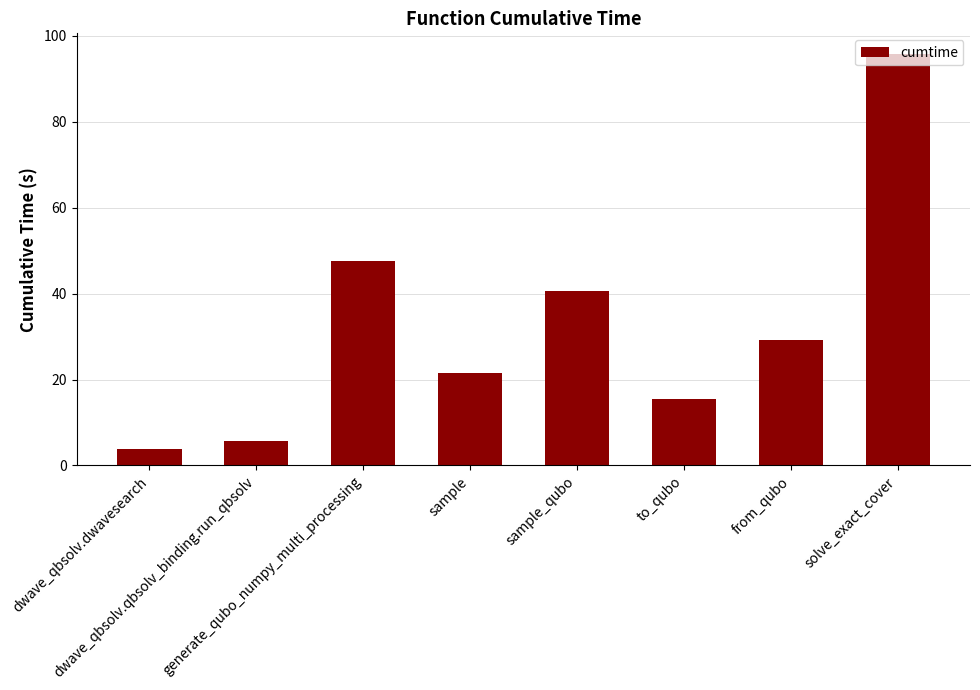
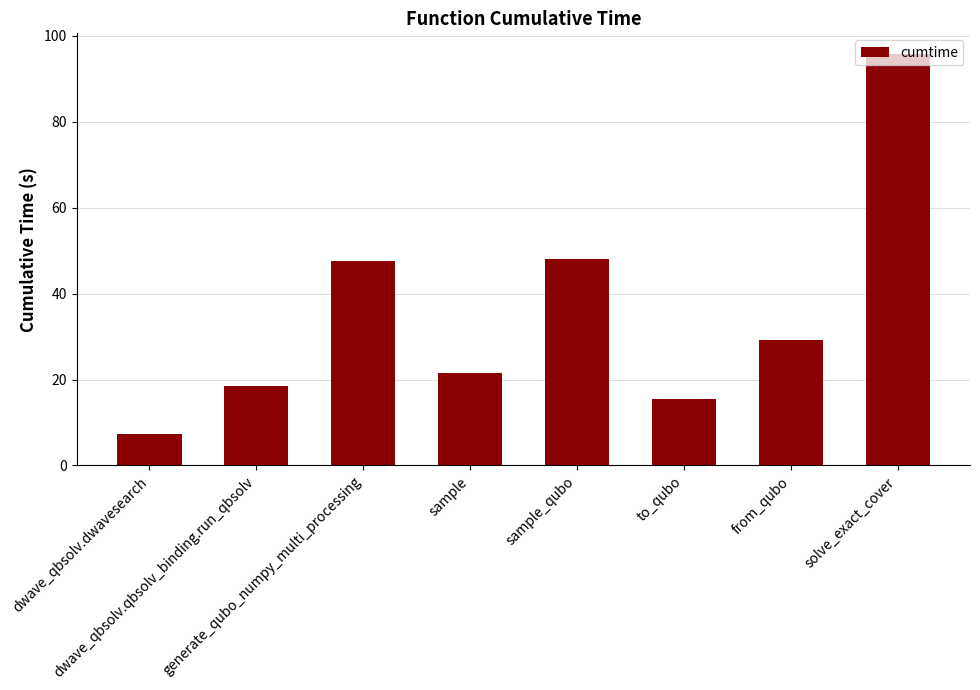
dwave_qbsolv.dwavesearch: 4 -> 7
dwave_qbsolv.qbsolv_binding.run_qbsolv: 6 -> 18
sample_qubo: 41 -> 48
